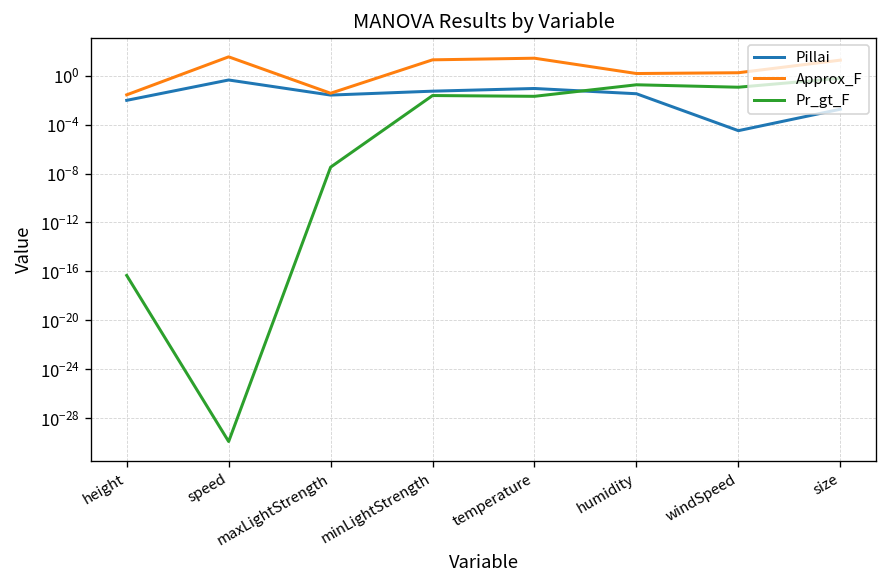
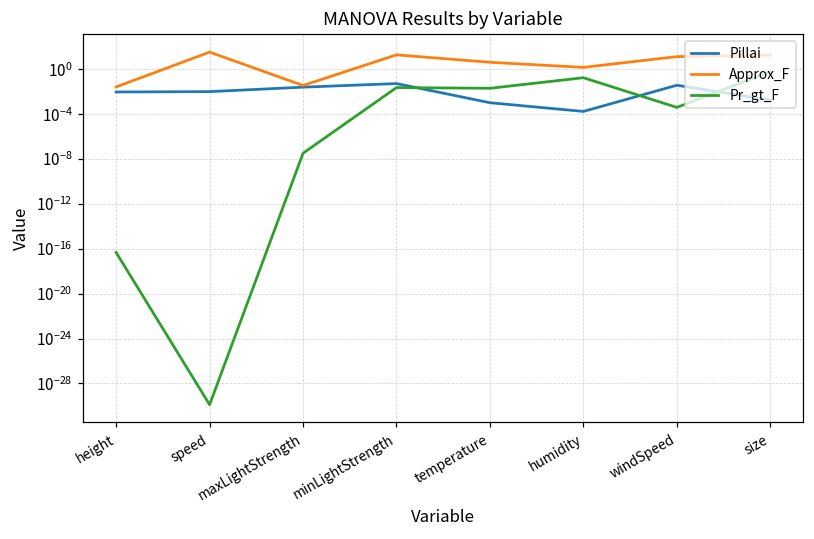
Pillai, speed: 0.4 -> 0.01
Pillai, temperature: 0.1 -> 0.001
Approx_F, temperature: 30 -> 4
Pillai, humidity: 0.03 -> 0.0002
Pillai, windSpeed: 0.00003 -> 0.04
Approx_F, windSpeed: 2 -> 10
Pr_gt_F, windSpeed: 0.1 -> 0.0004
